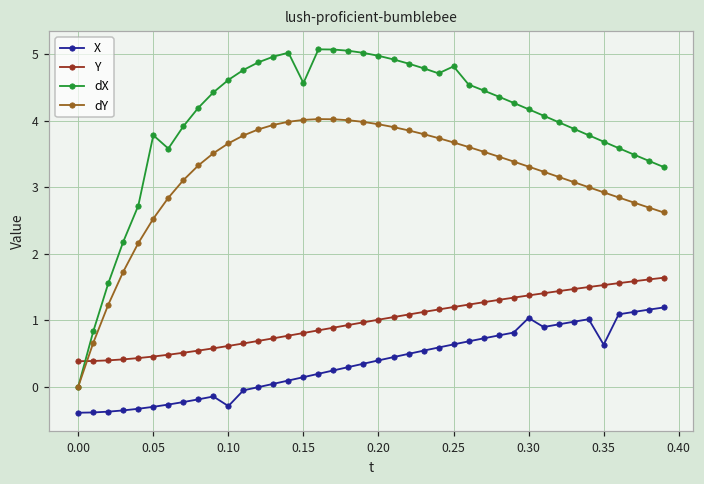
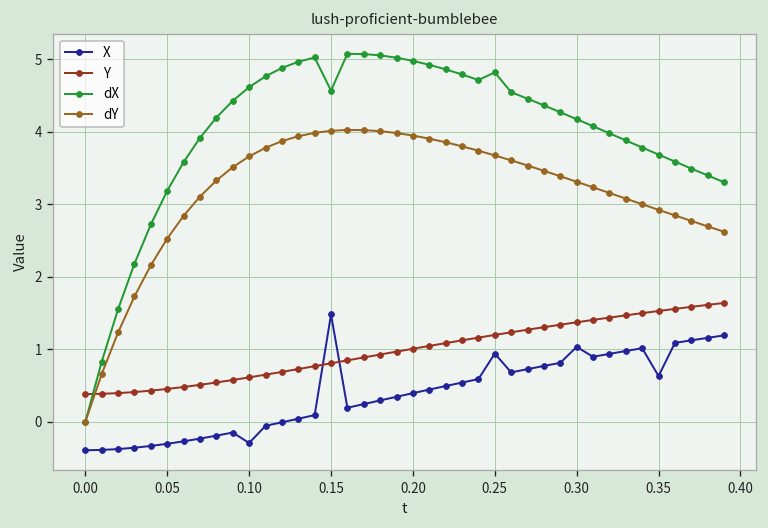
dX, 0.05: 3.8 -> 3.2
X, 0.15: 0.1 -> 1.5
X, 0.25: 0.6 -> 0.9
